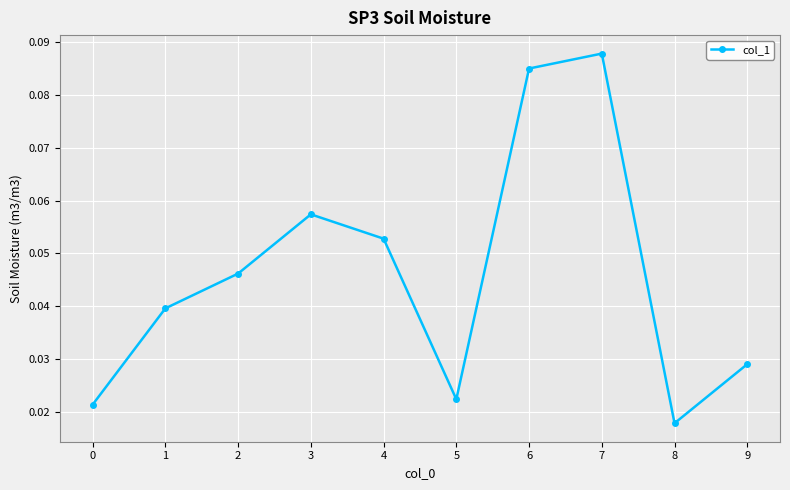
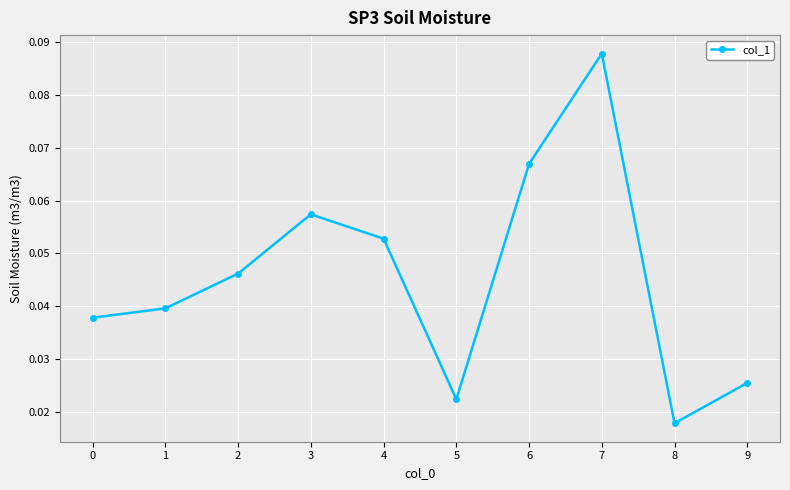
0: 0.021 -> 0.038
6: 0.085 -> 0.067
9: 0.029 -> 0.026
